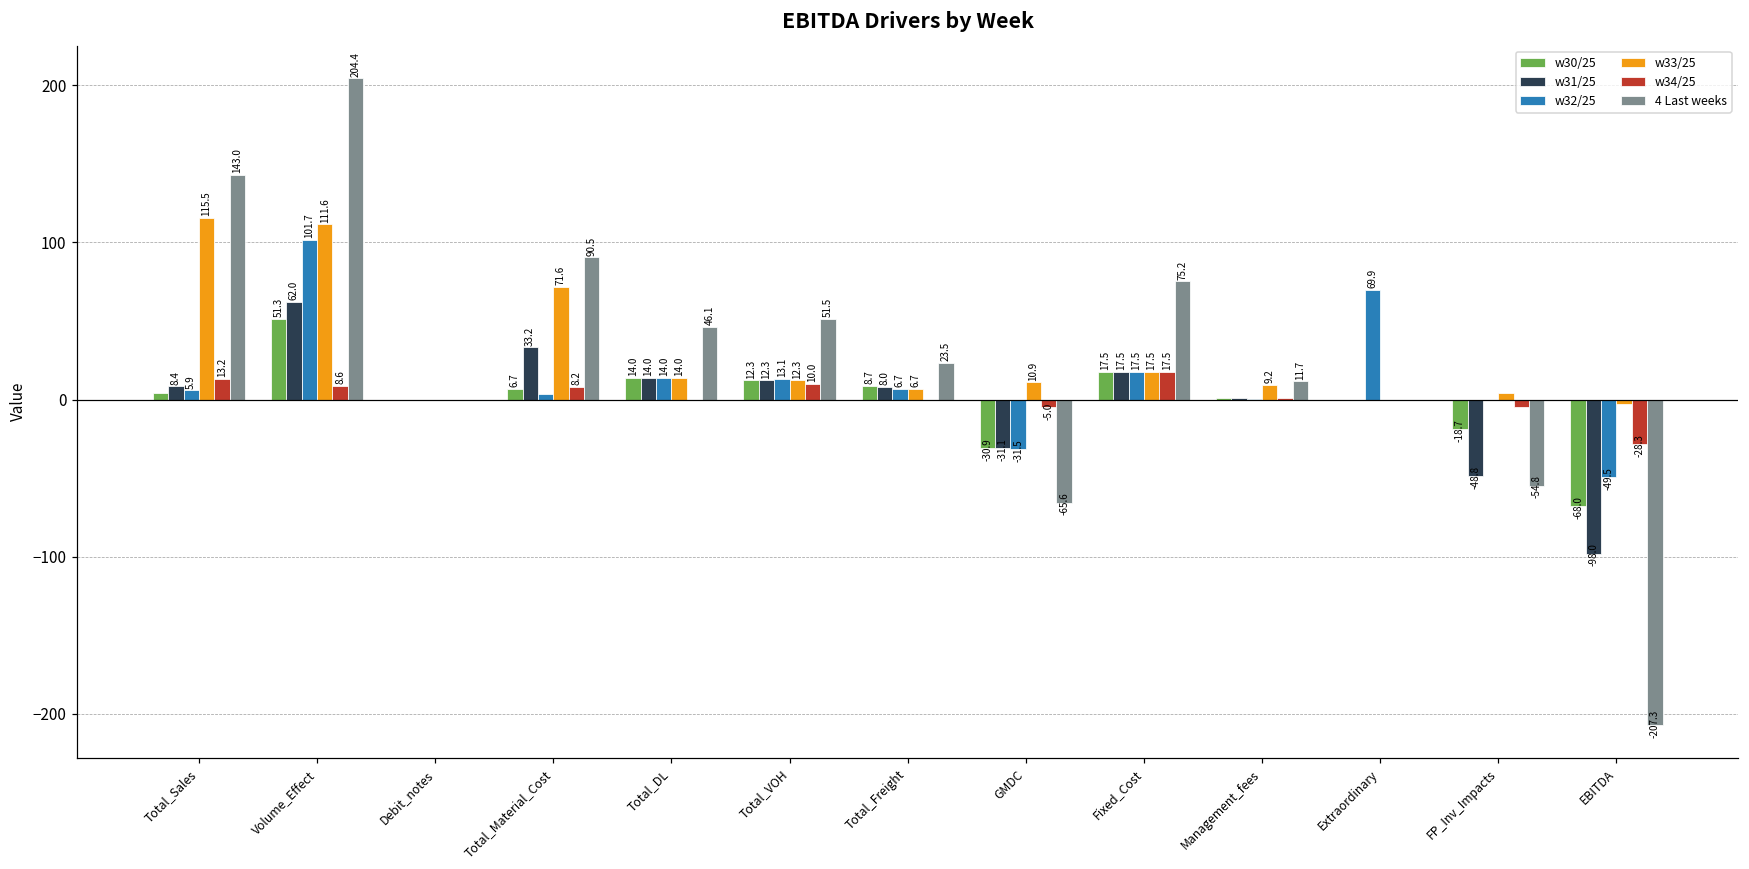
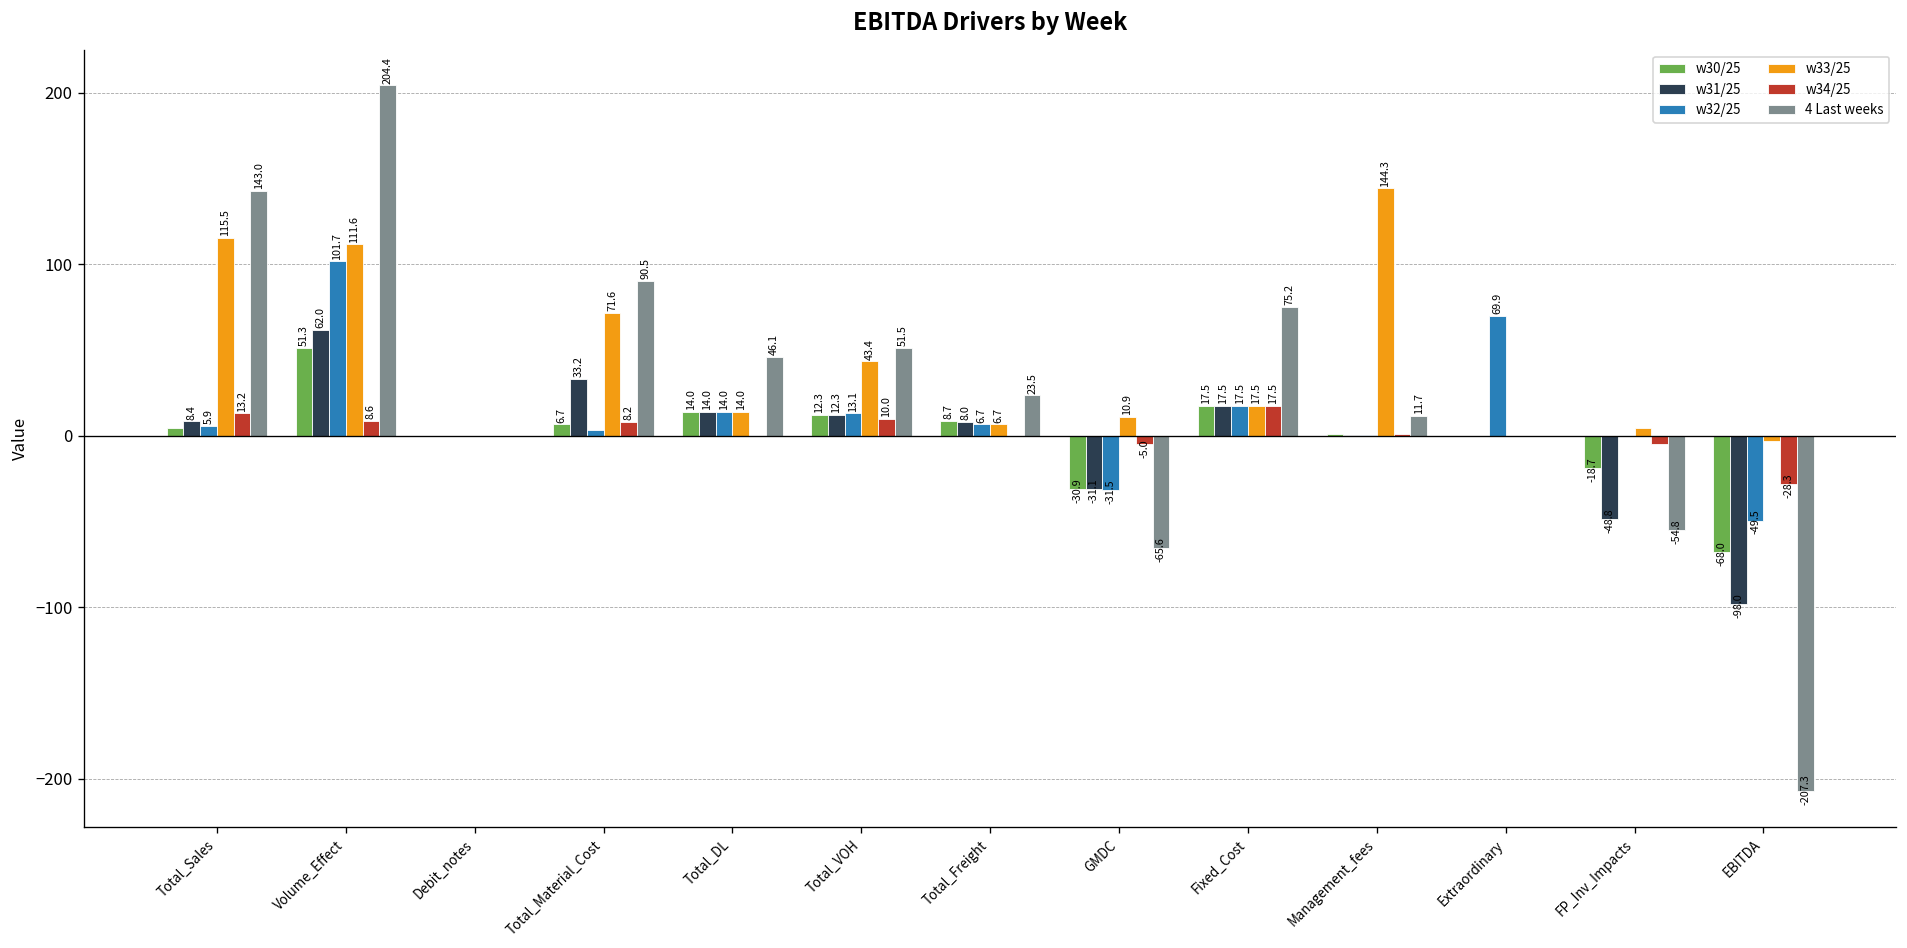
w33/25, Total_VOH: 12.3 -> 43.4
w33/25, Management_fees: 9.2 -> 144.3
